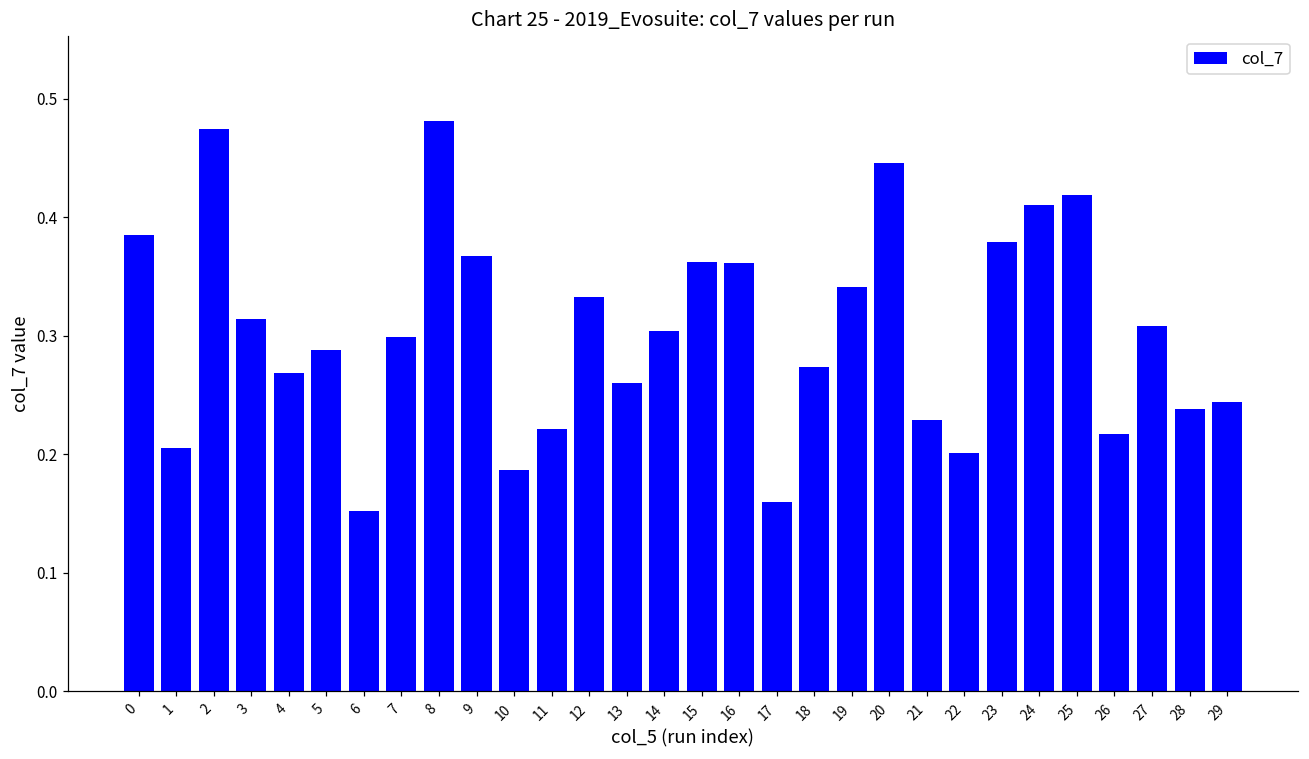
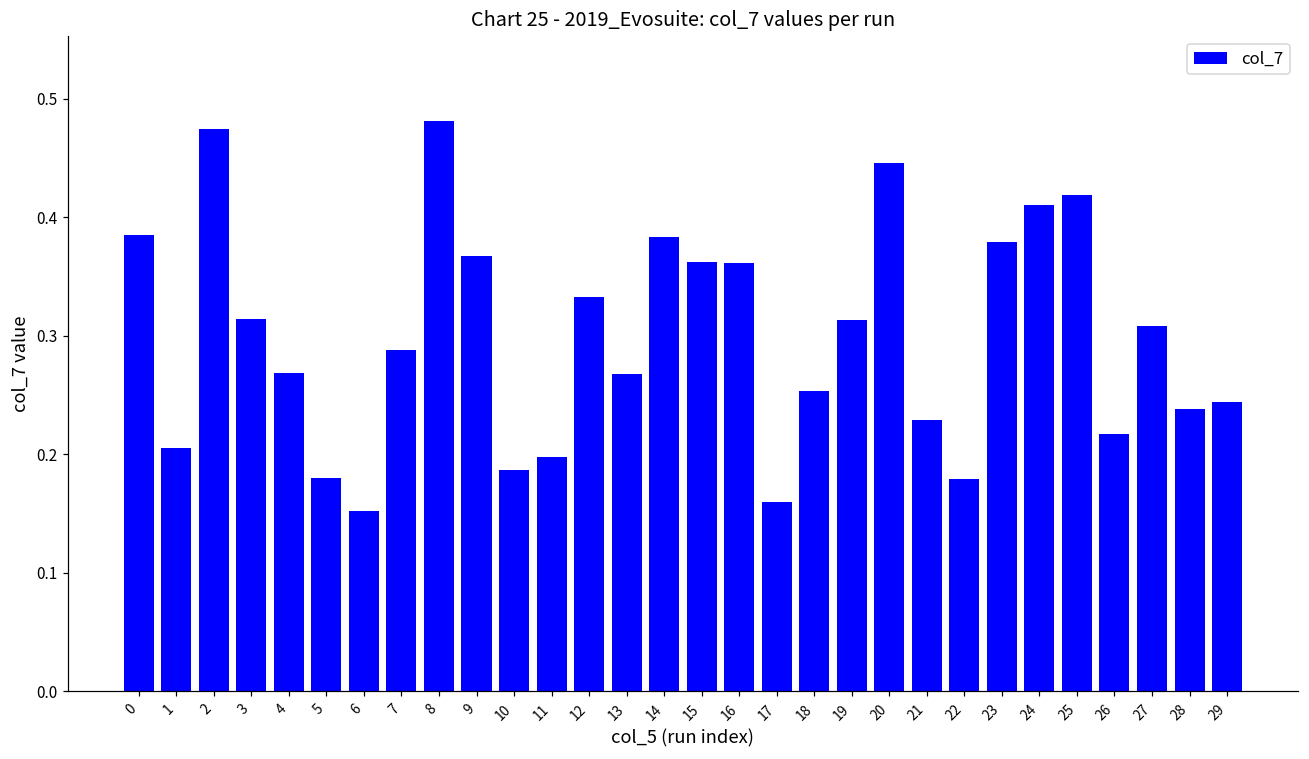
5: 0.288 -> 0.180
7: 0.299 -> 0.288
11: 0.221 -> 0.198
13: 0.260 -> 0.268
14: 0.304 -> 0.383
18: 0.274 -> 0.253
19: 0.341 -> 0.313
22: 0.201 -> 0.179
